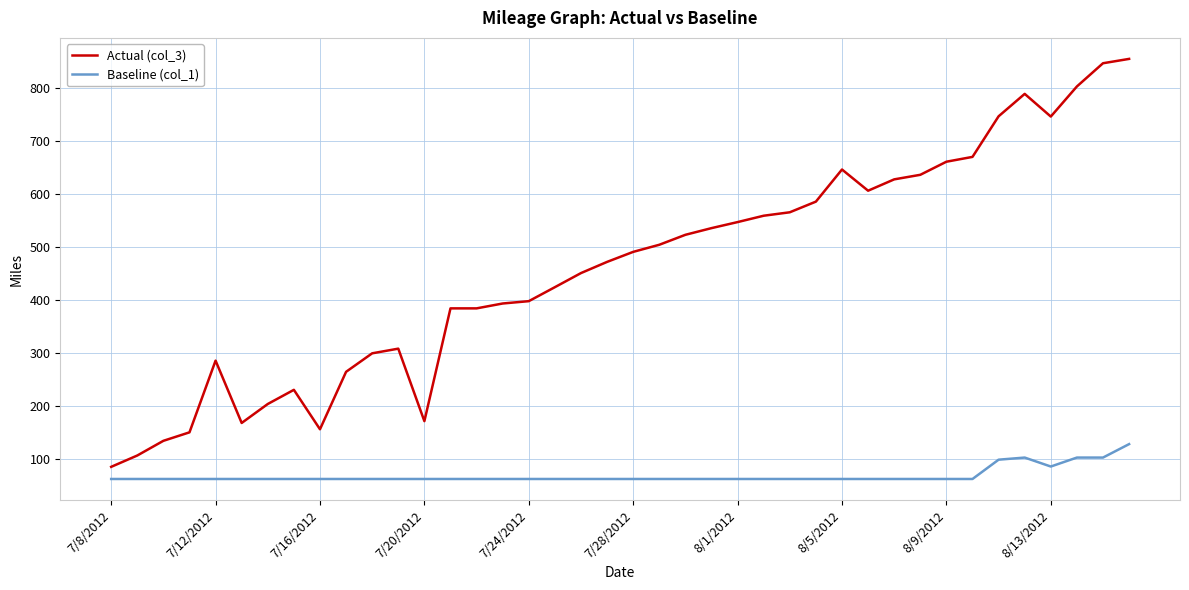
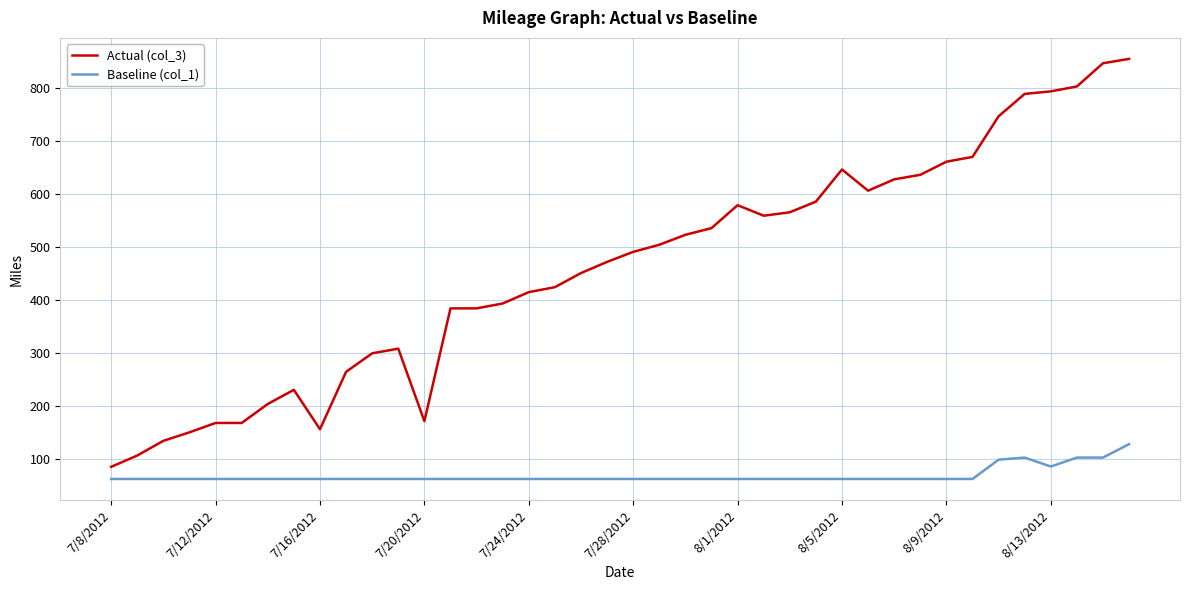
Actual (col_3), 7/12/2012: 290 -> 170
Actual (col_3), 7/24/2012: 400 -> 420
Actual (col_3), 8/1/2012: 550 -> 580
Actual (col_3), 8/13/2012: 750 -> 790
